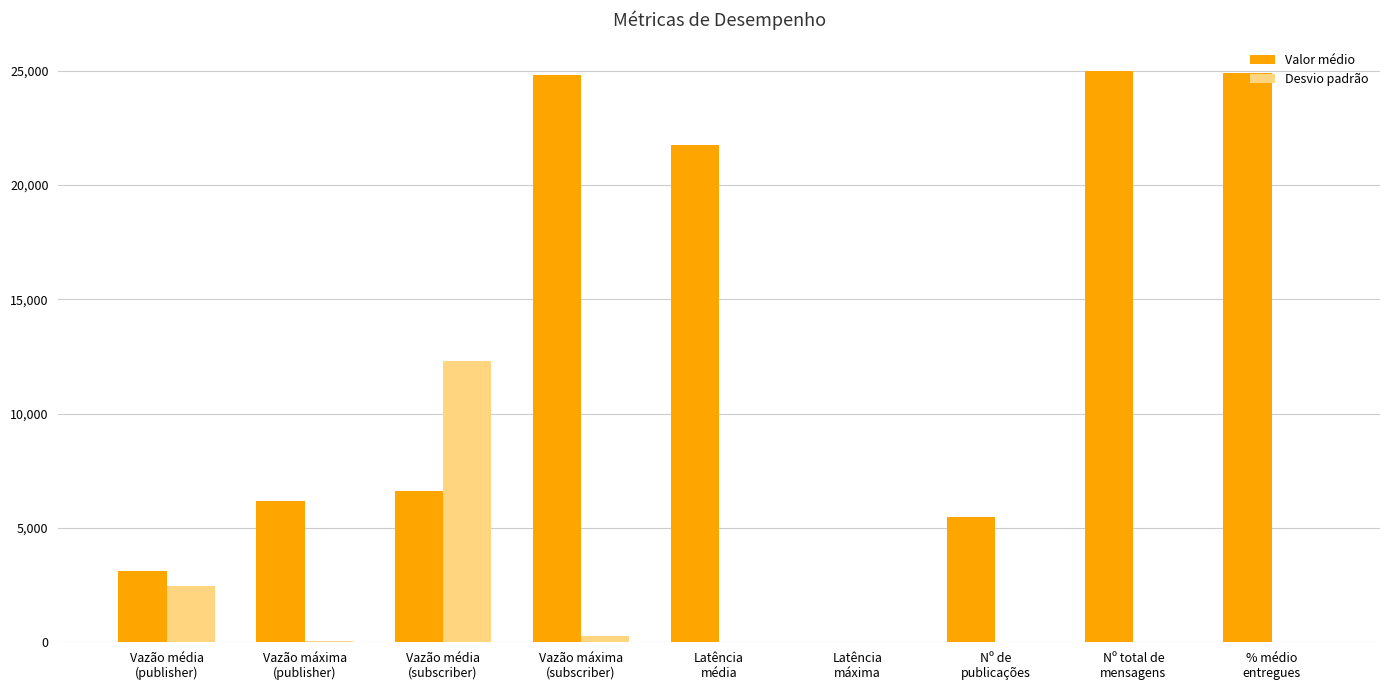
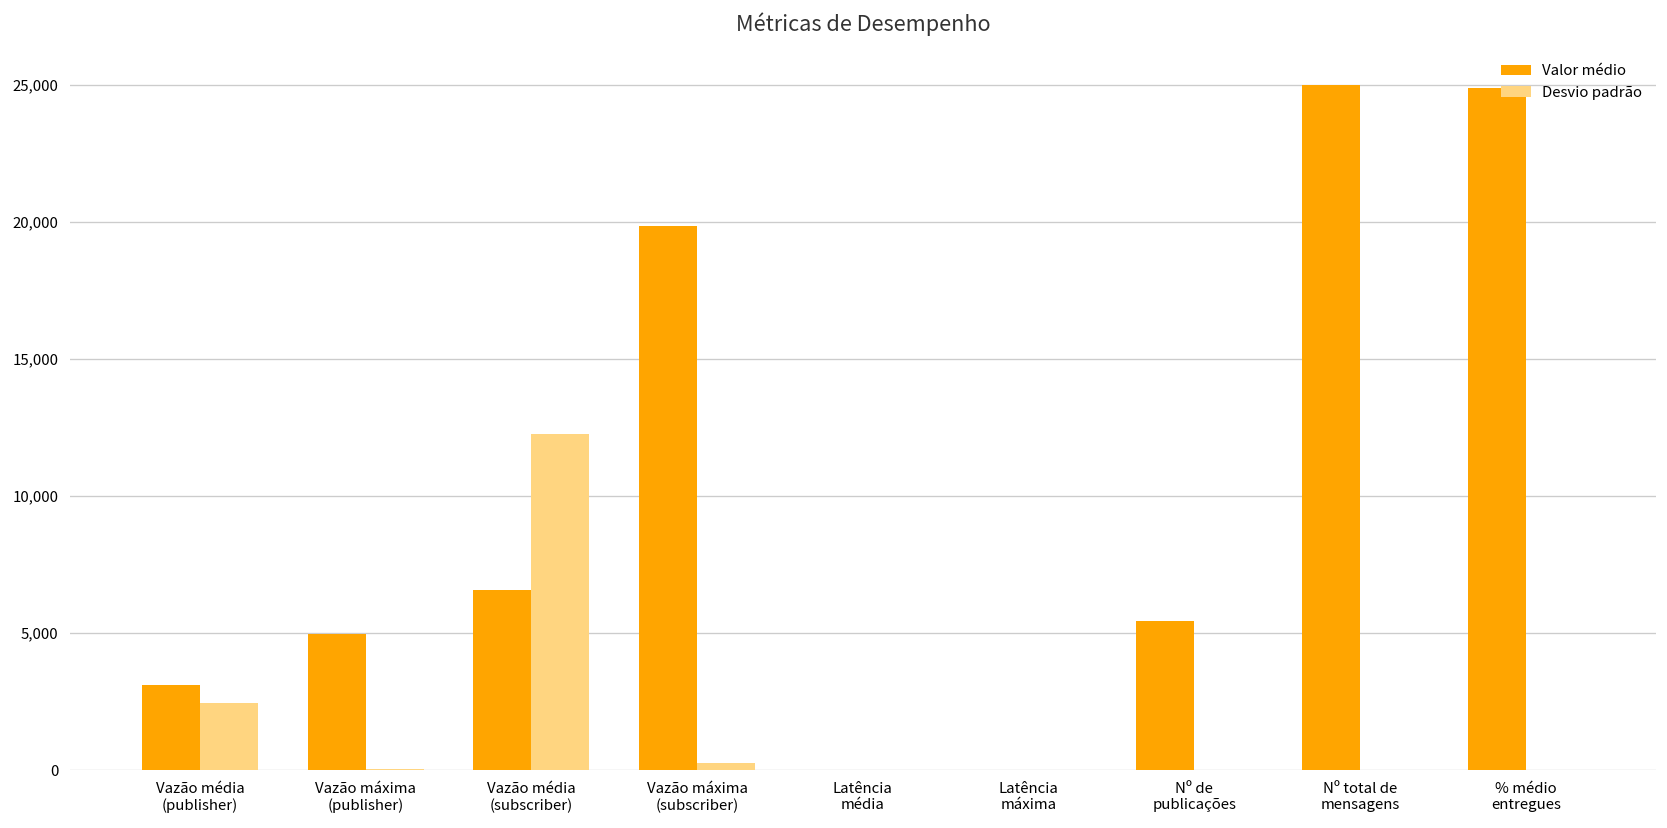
Valor médio, Vazão máxima (publisher): 6,200 -> 5,000
Valor médio, Vazão máxima (subscriber): 24,800 -> 19,800
Valor médio, Latência média: 21,800 -> 0
